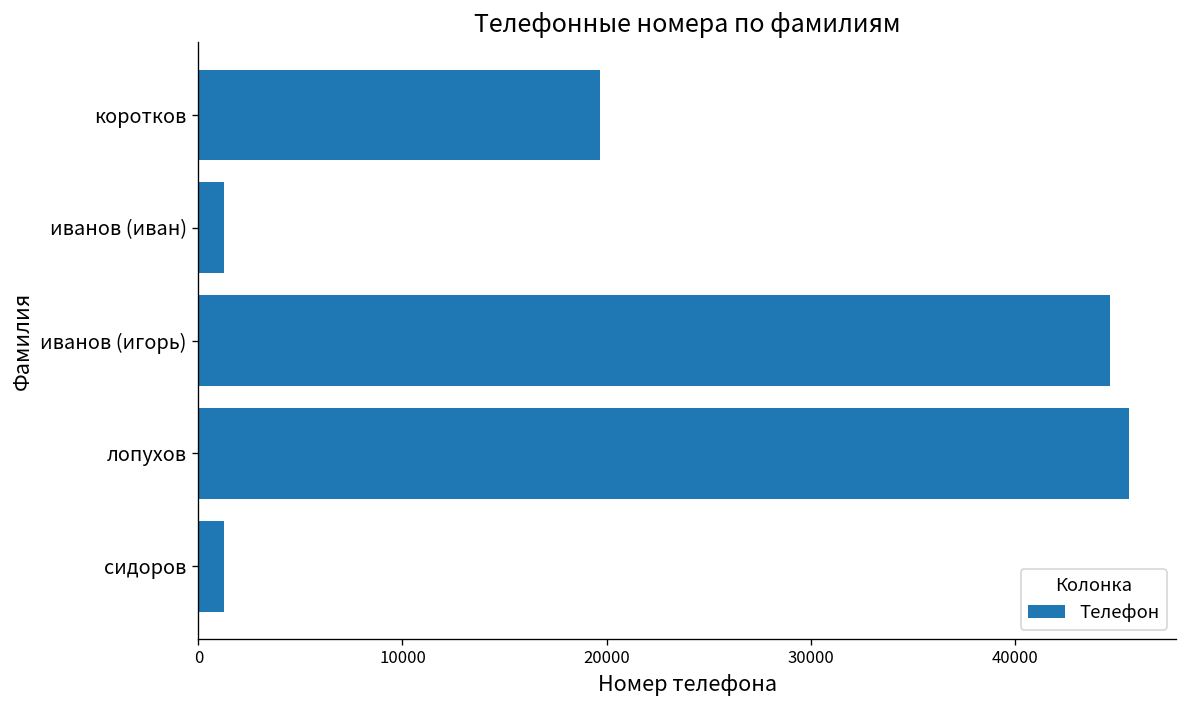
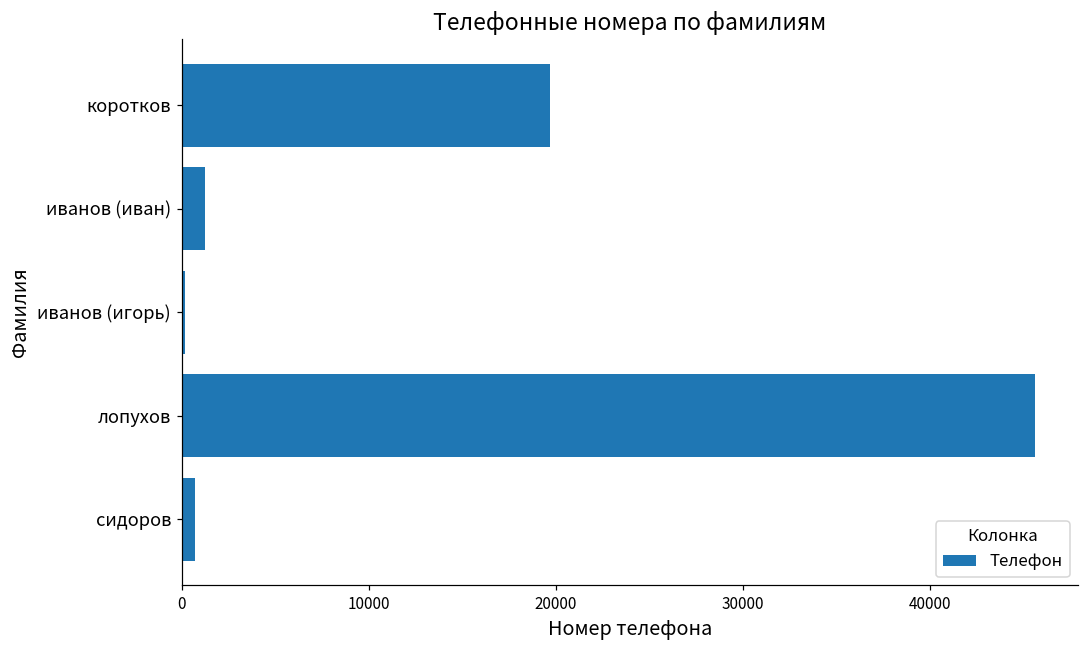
иванов (игорь): 44700 -> 100
сидоров: 1300 -> 700
